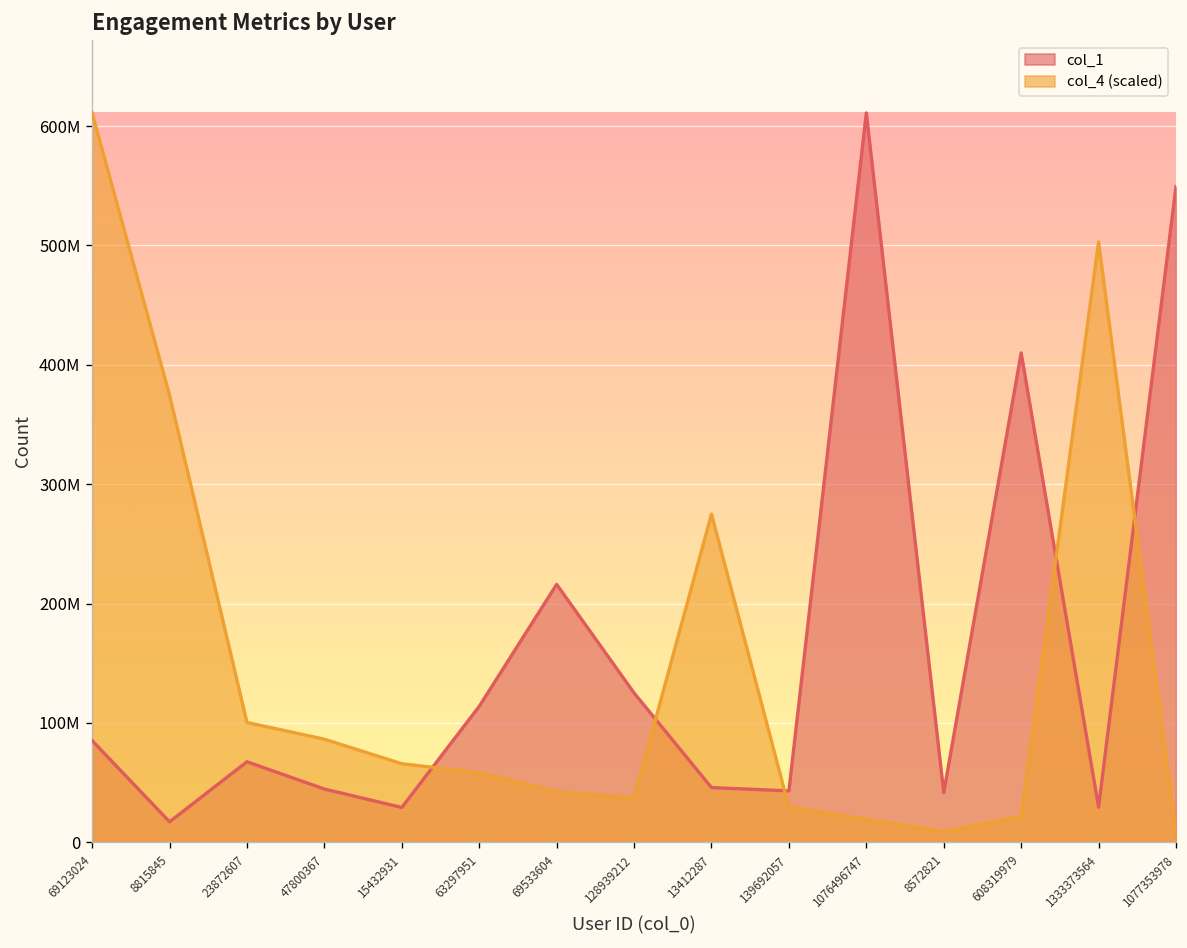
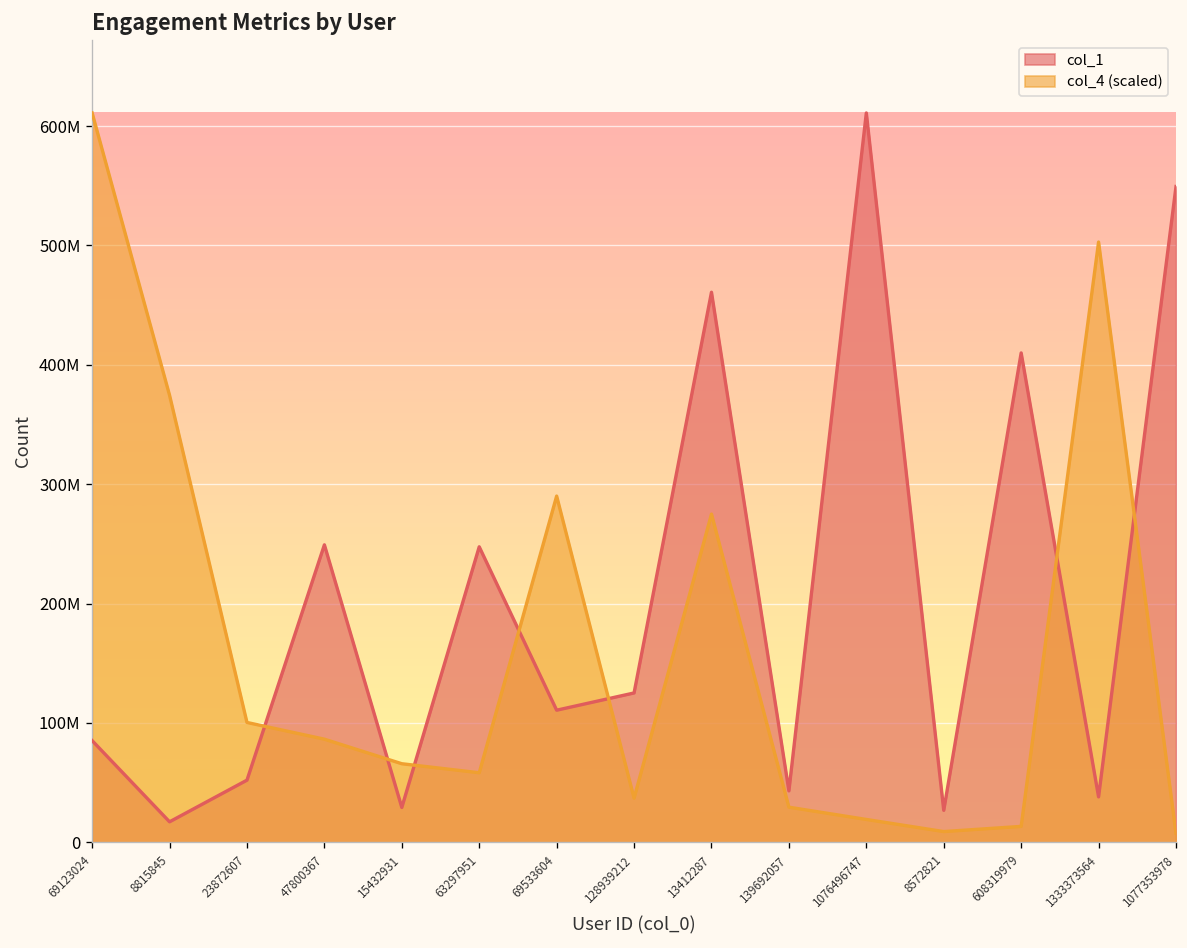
col_1, 23872607: 70000000 -> 50000000
col_1, 47800367: 40000000 -> 250000000
col_1, 63297951: 110000000 -> 250000000
col_1, 69533604: 220000000 -> 110000000
col_4 (scaled), 69533604: 40000000 -> 290000000
col_1, 13412287: 50000000 -> 460000000
col_1, 8572821: 40000000 -> 30000000
col_4 (scaled), 608319979: 20000000 -> 10000000
col_1, 1333373564: 30000000 -> 40000000
